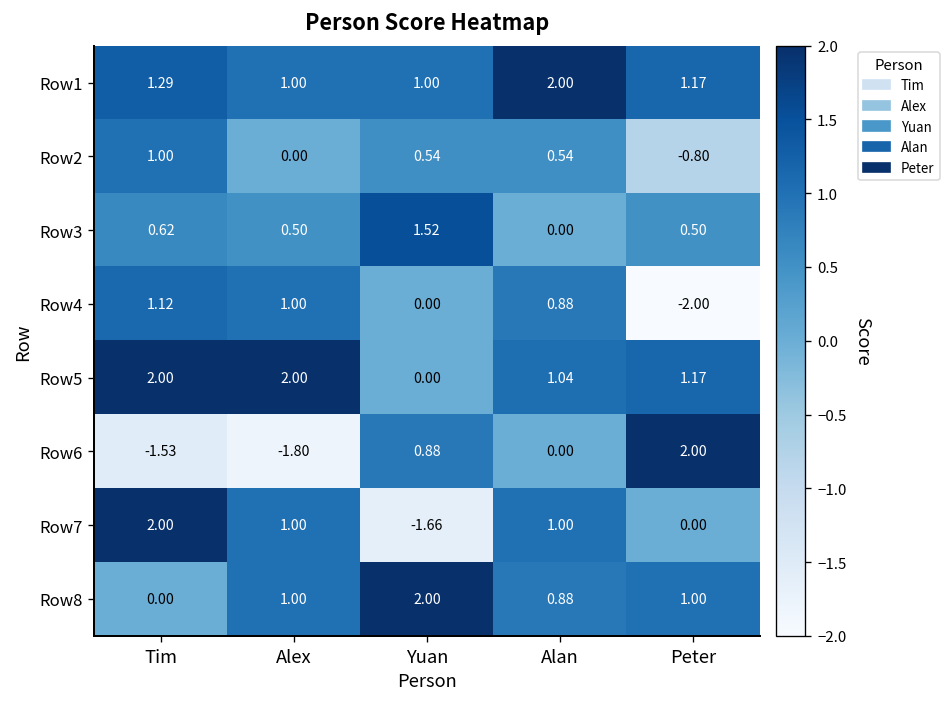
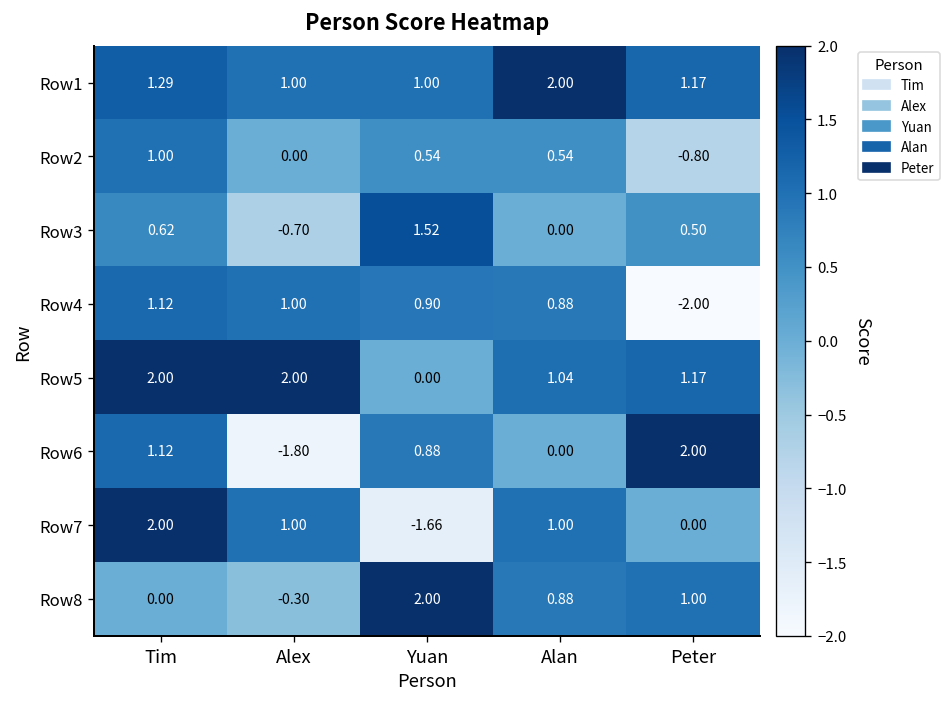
Row3, Alex: 0.50 -> -0.70
Row4, Yuan: 0.00 -> 0.90
Row6, Tim: -1.53 -> 1.12
Row8, Alex: 1.00 -> -0.30
